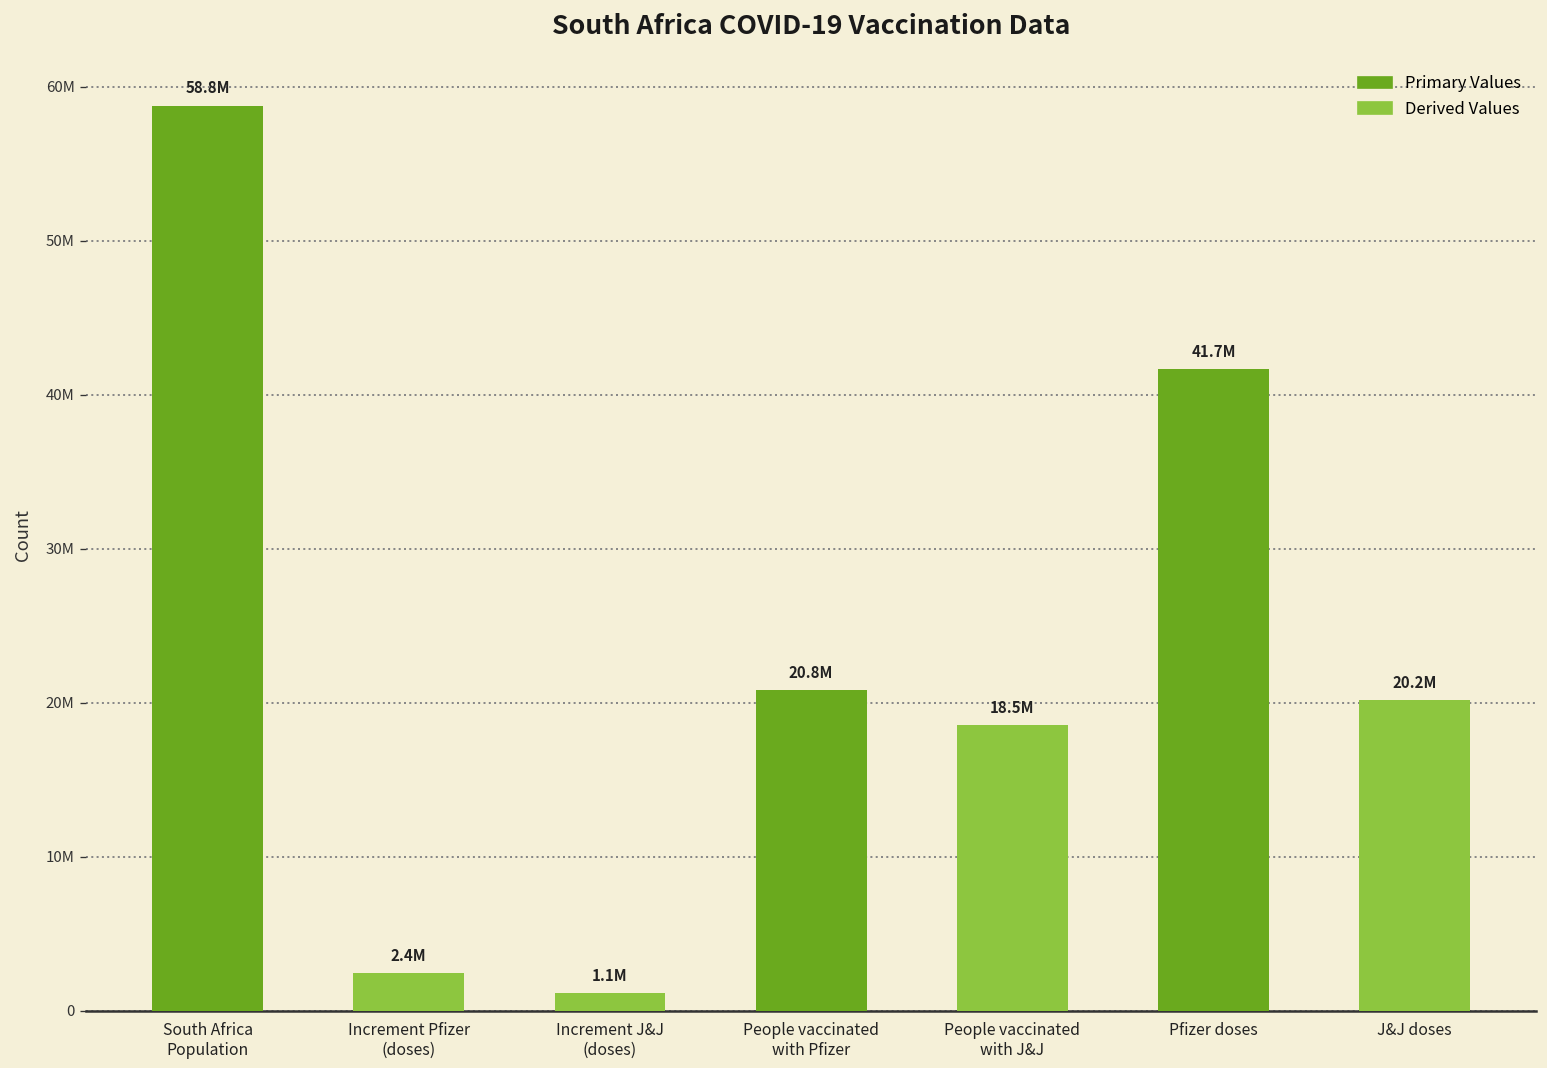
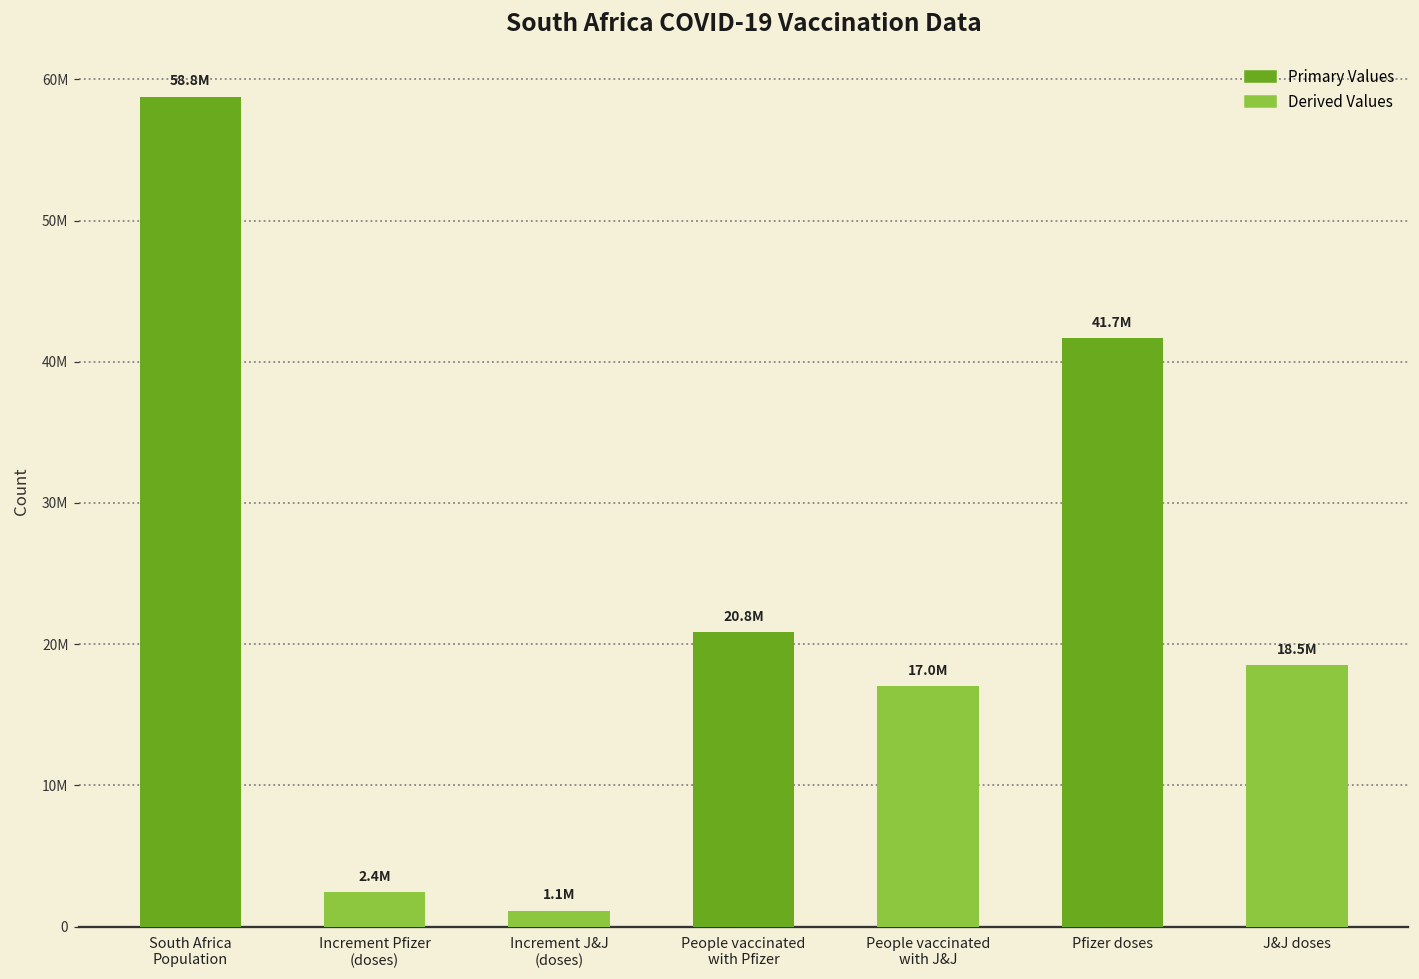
People vaccinated with J&J: 18.5M -> 17.0M
J&J doses: 20.2M -> 18.5M
